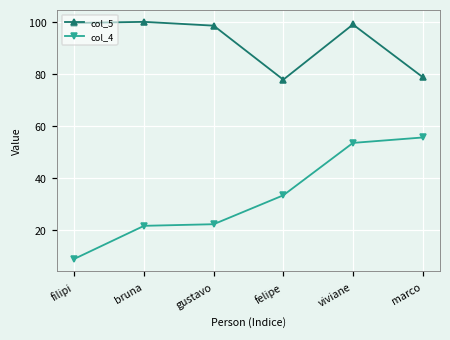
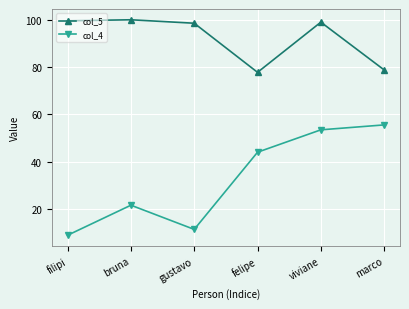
col_4, gustavo: 22 -> 11
col_4, felipe: 33 -> 44
